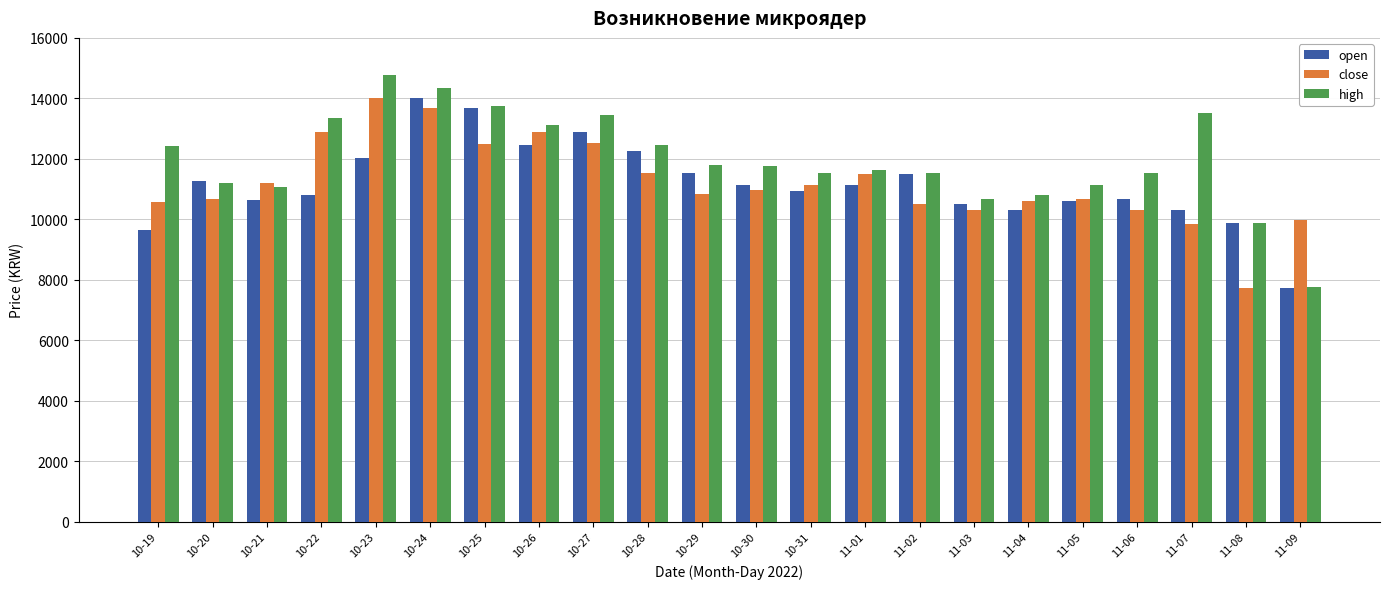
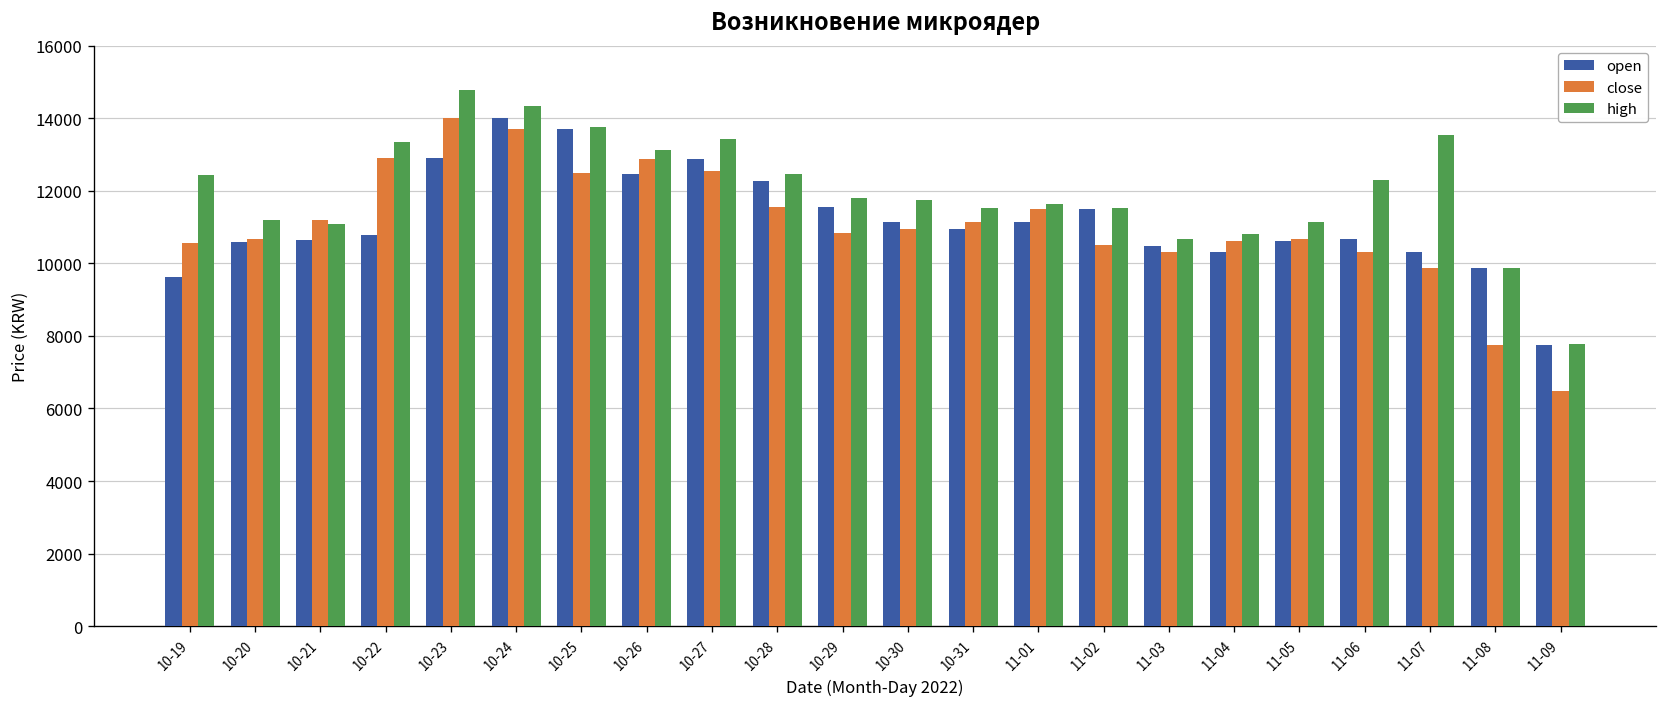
open, 10-20: 11300 -> 10600
open, 10-23: 12000 -> 12900
high, 11-06: 11500 -> 12300
close, 11-09: 10000 -> 6500
